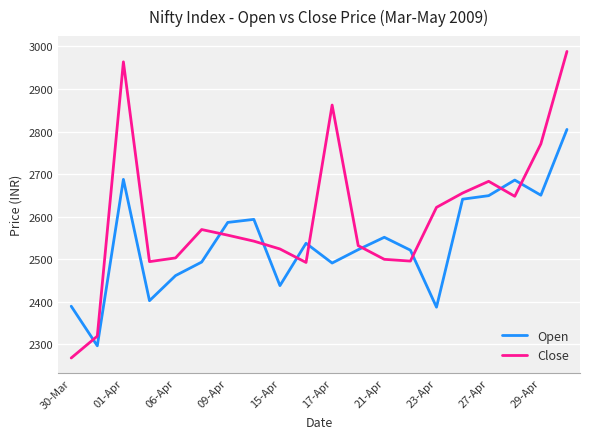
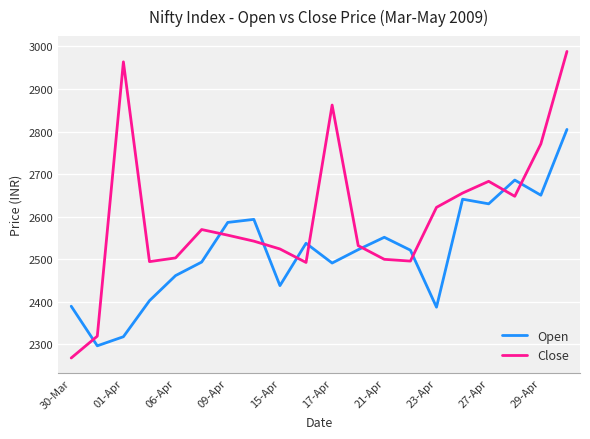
Open, 01-Apr: 2690 -> 2320
Open, 27-Apr: 2650 -> 2630
